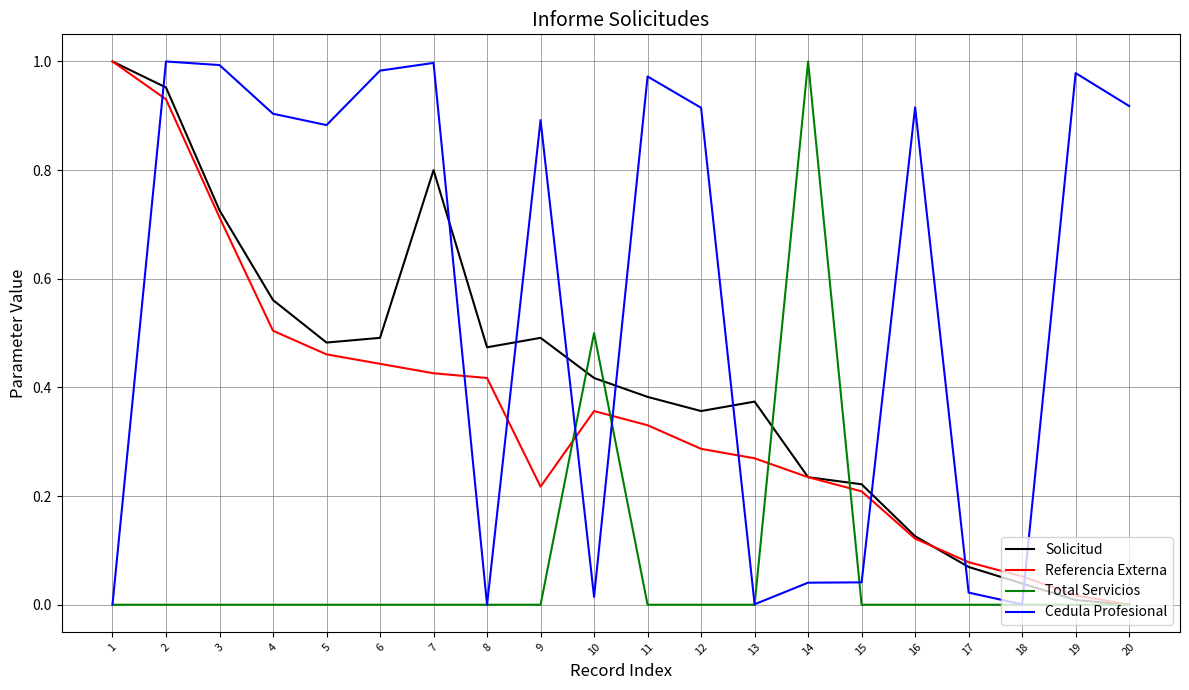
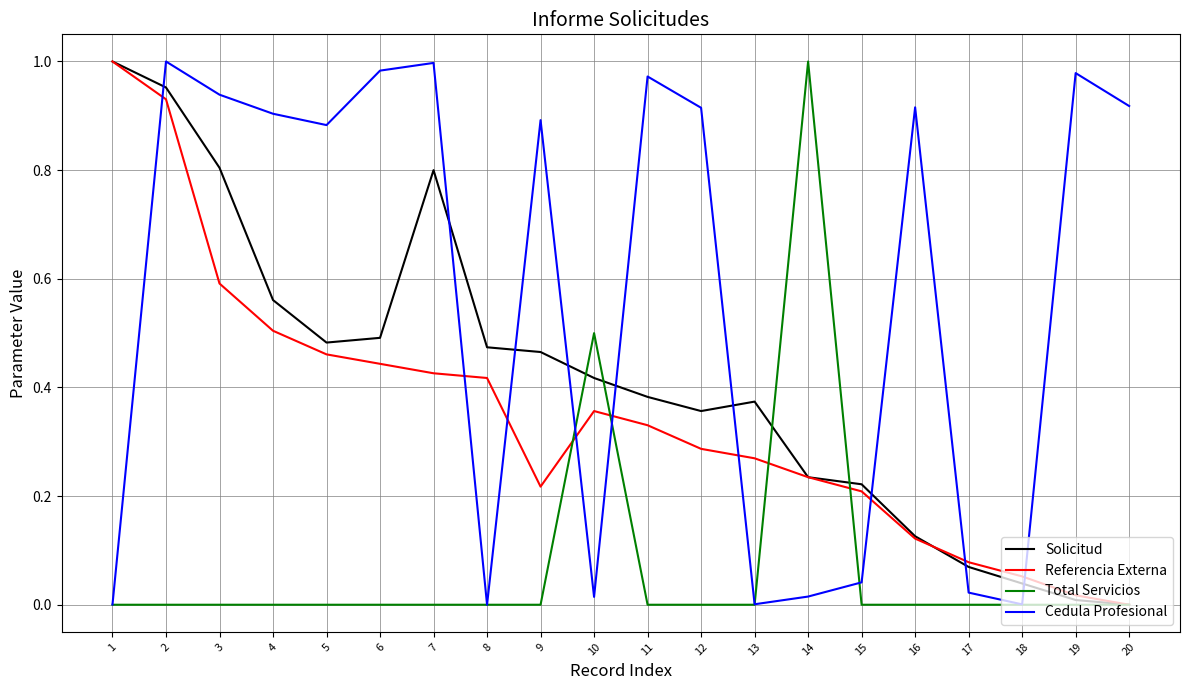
Solicitud, 3: 0.73 -> 0.80
Referencia Externa, 3: 0.71 -> 0.59
Cedula Profesional, 3: 0.99 -> 0.94
Solicitud, 9: 0.49 -> 0.47
Cedula Profesional, 14: 0.04 -> 0.02
